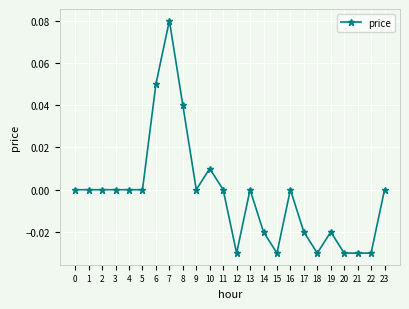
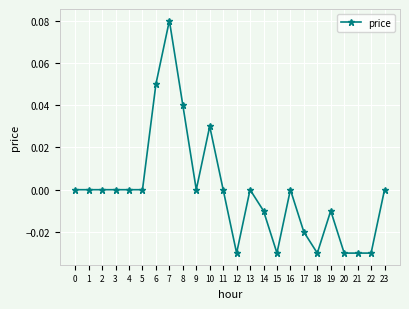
10: 0.01 -> 0.03
14: -0.02 -> -0.01
19: -0.02 -> -0.01
